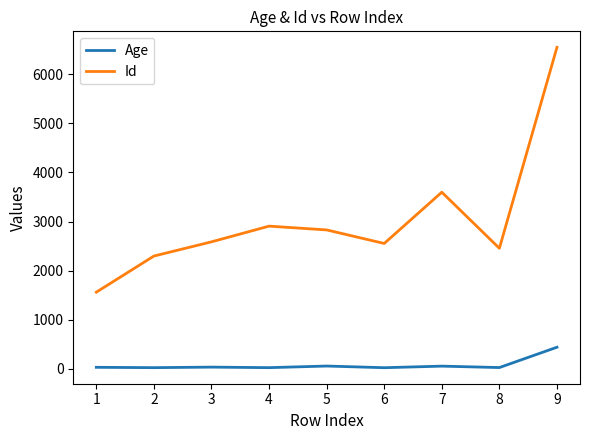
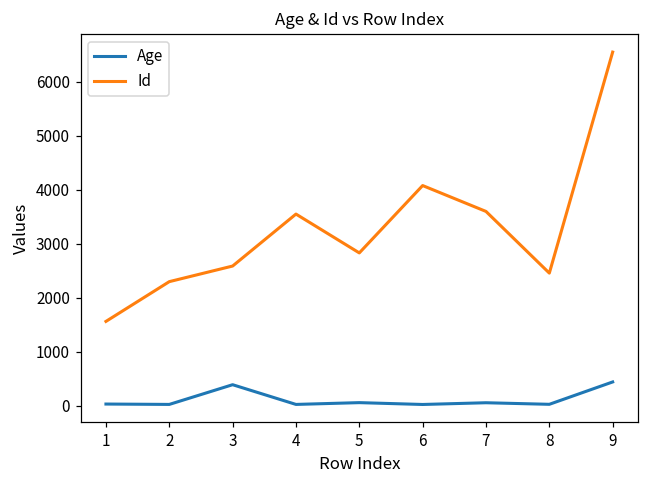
Age, 3: 0 -> 400
Id, 4: 2900 -> 3500
Id, 6: 2600 -> 4100
